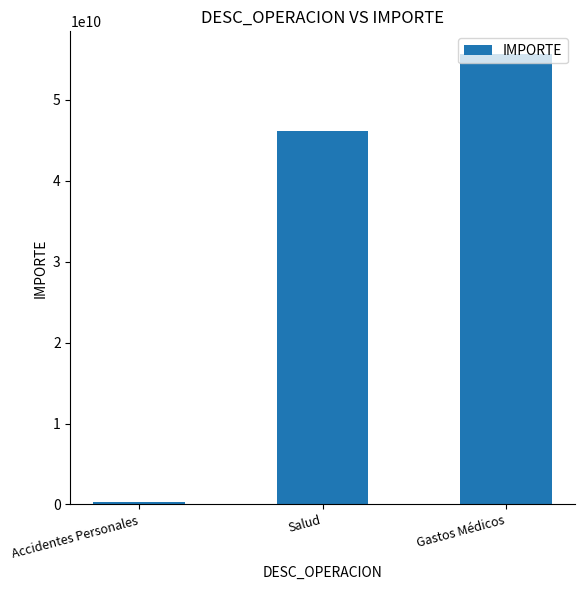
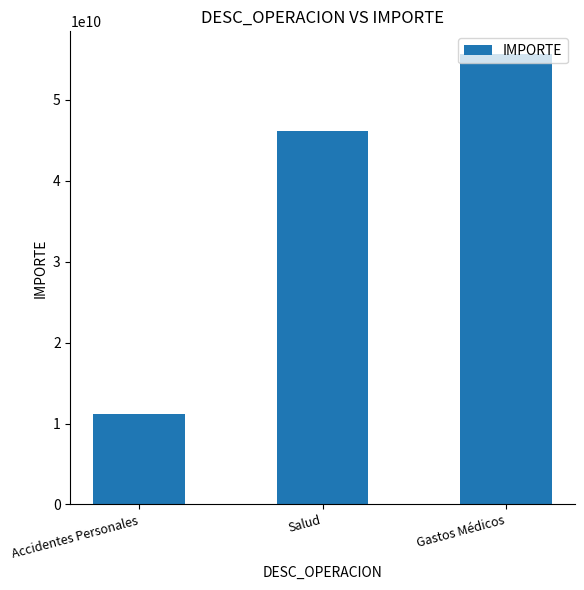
Accidentes Personales: 0 -> 11000000000
